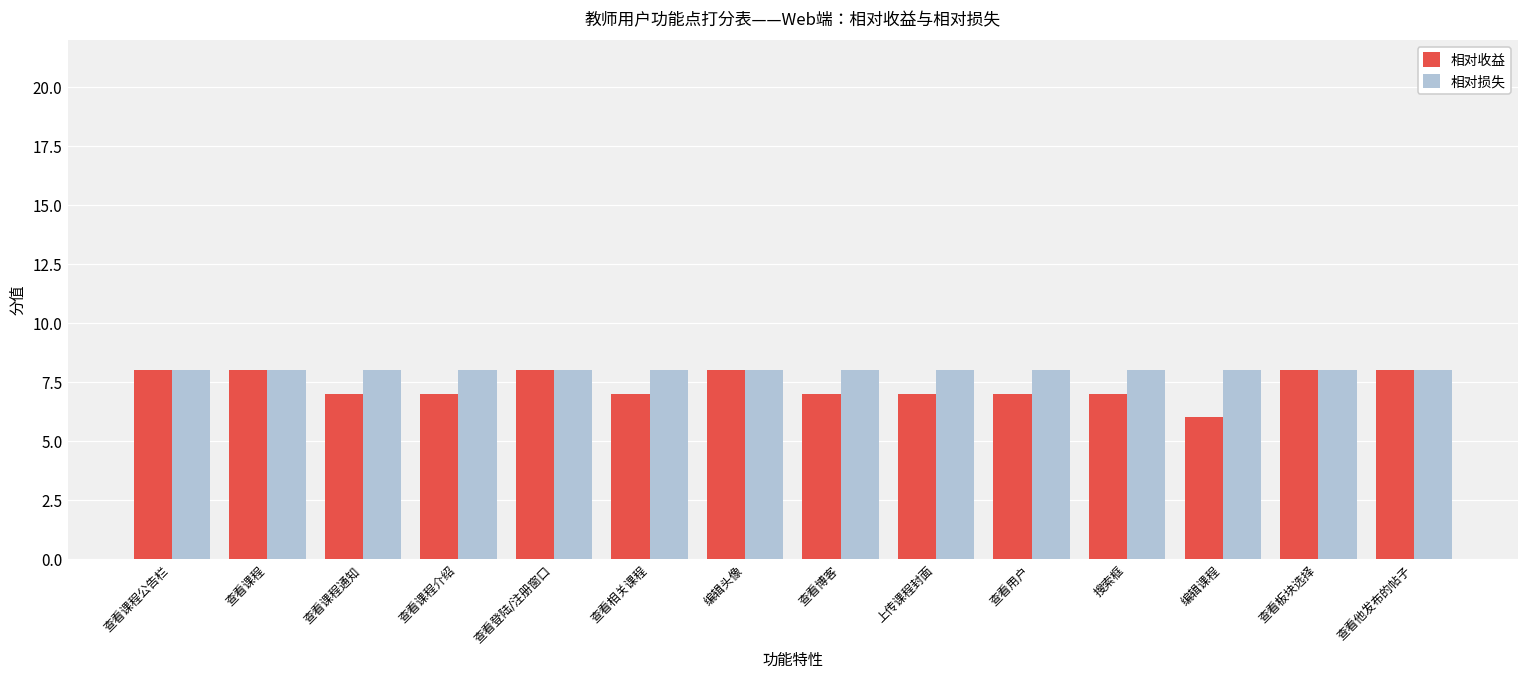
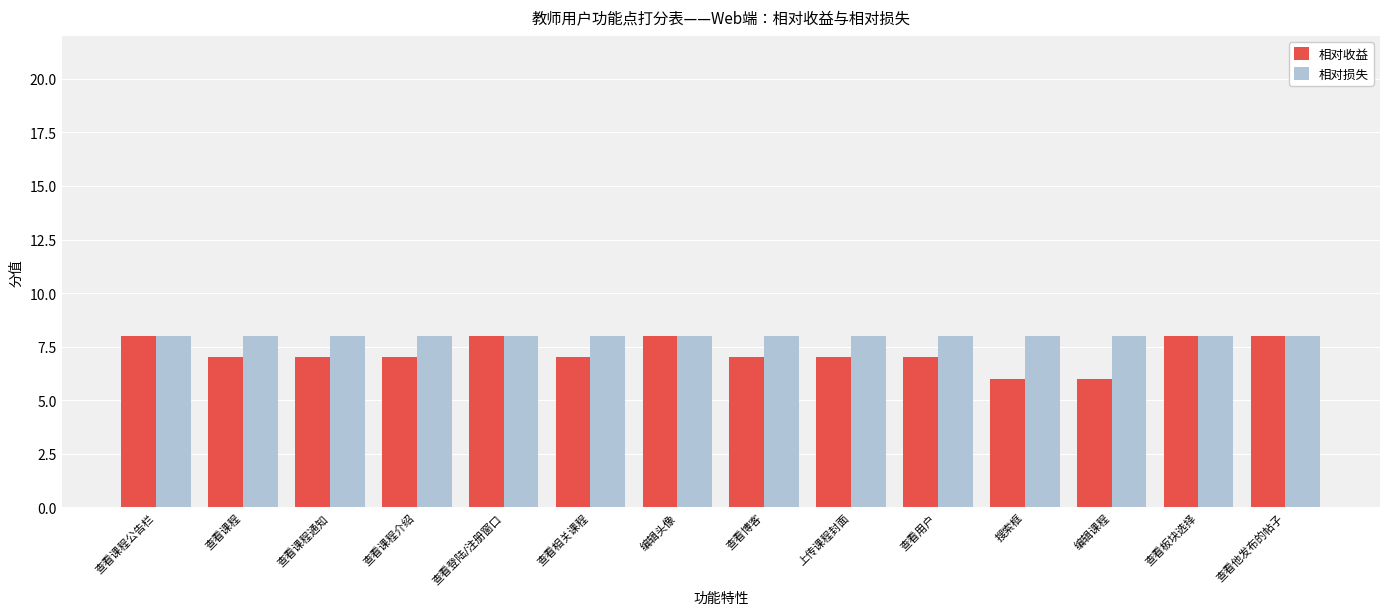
相对收益, 查看课程: 8 -> 7
相对收益, 搜索框: 7 -> 6
